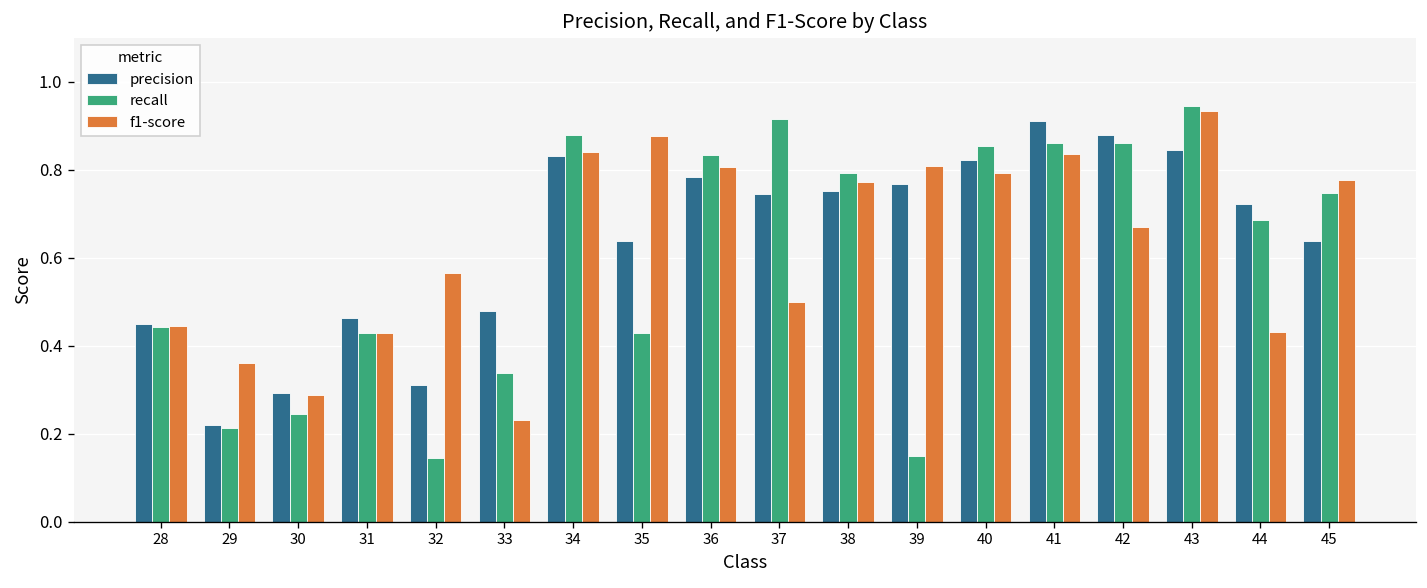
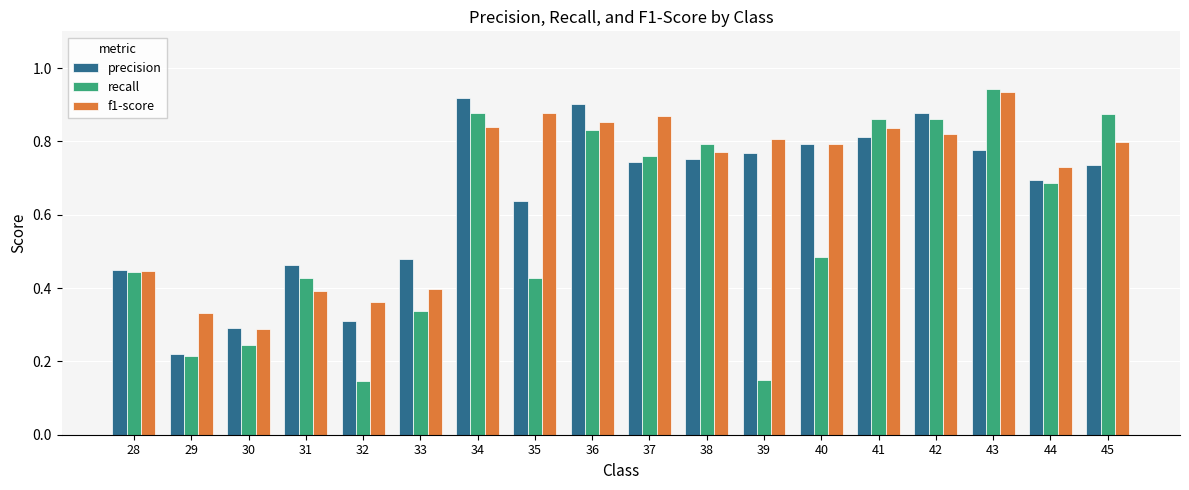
f1-score, 29: 0.36 -> 0.33
f1-score, 31: 0.43 -> 0.39
f1-score, 32: 0.57 -> 0.36
f1-score, 33: 0.23 -> 0.40
precision, 34: 0.83 -> 0.92
precision, 36: 0.78 -> 0.90
f1-score, 36: 0.81 -> 0.85
recall, 37: 0.91 -> 0.76
f1-score, 37: 0.50 -> 0.87
precision, 40: 0.82 -> 0.79
recall, 40: 0.85 -> 0.49
precision, 41: 0.91 -> 0.81
f1-score, 42: 0.67 -> 0.82
precision, 43: 0.85 -> 0.78
precision, 44: 0.72 -> 0.70
f1-score, 44: 0.43 -> 0.73
precision, 45: 0.64 -> 0.74
recall, 45: 0.75 -> 0.87
f1-score, 45: 0.78 -> 0.80
